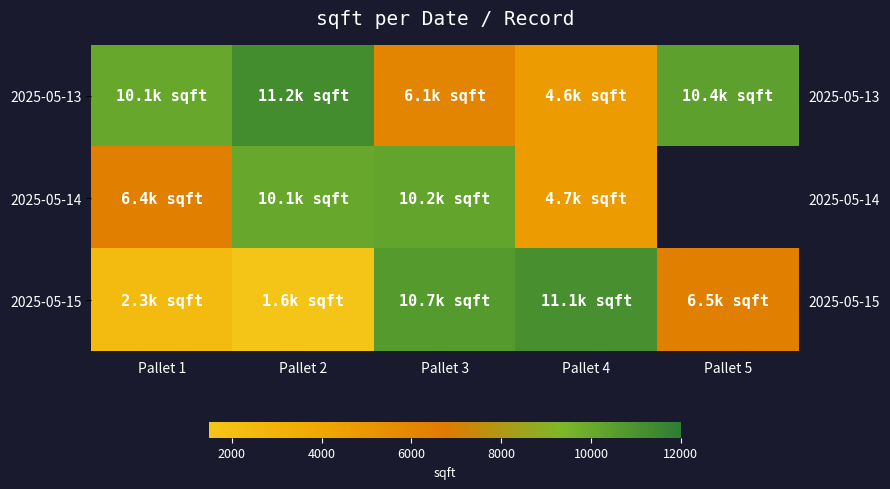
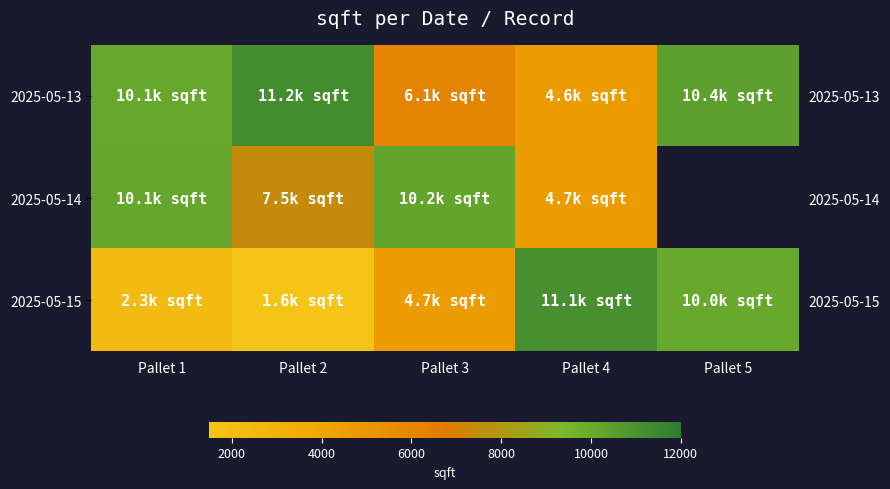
2025-05-14, Pallet 1: 6.4k -> 10.1k
2025-05-14, Pallet 2: 10.1k -> 7.5k
2025-05-15, Pallet 3: 10.7k -> 4.7k
2025-05-15, Pallet 5: 6.5k -> 10.0k
